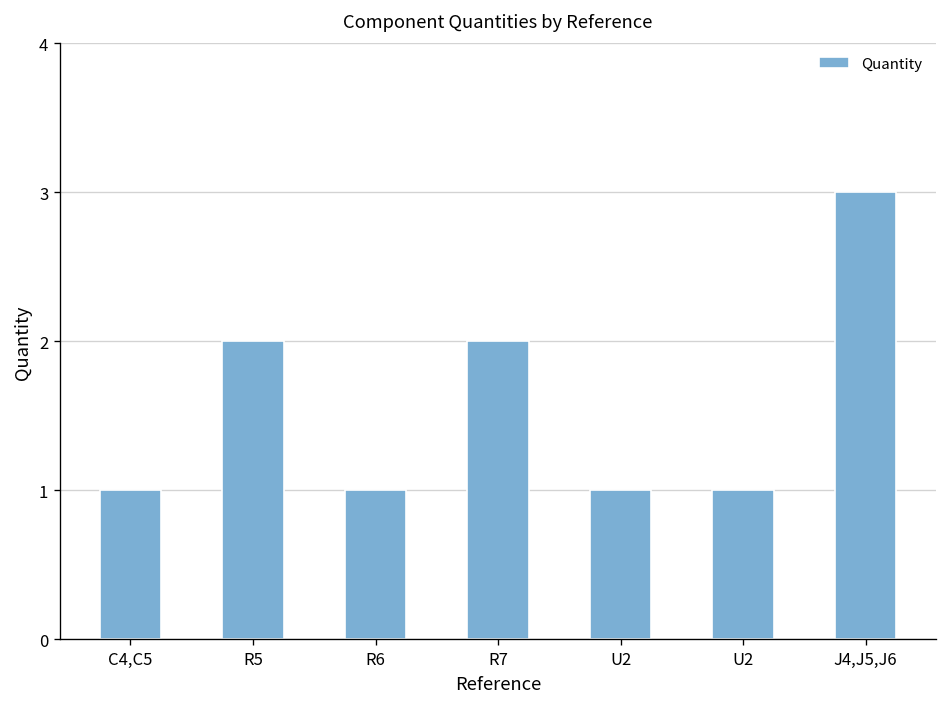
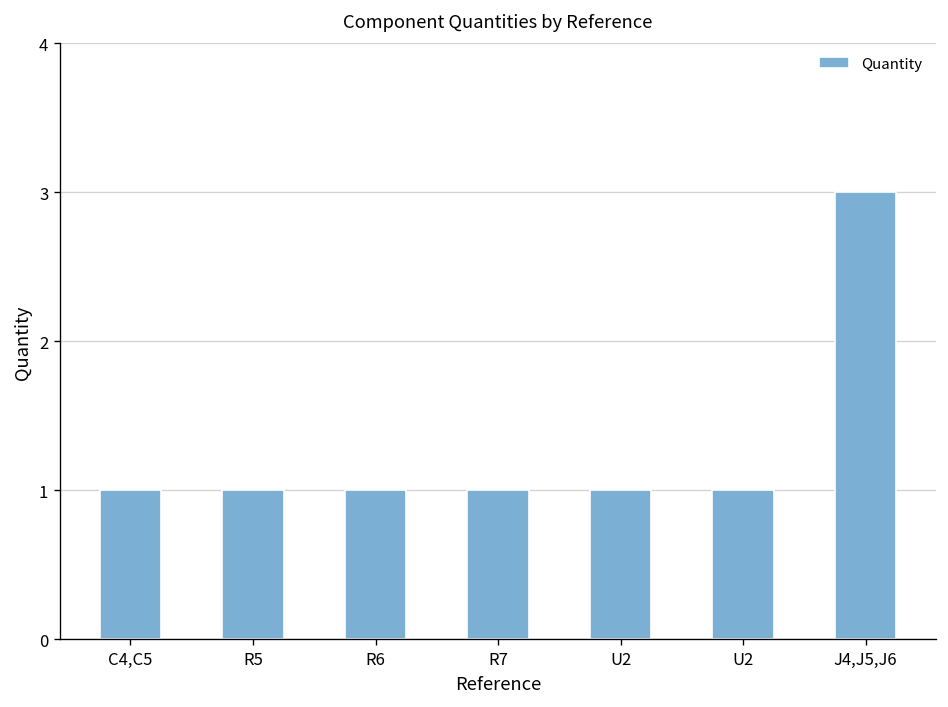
R5: 2 -> 1
R7: 2 -> 1
